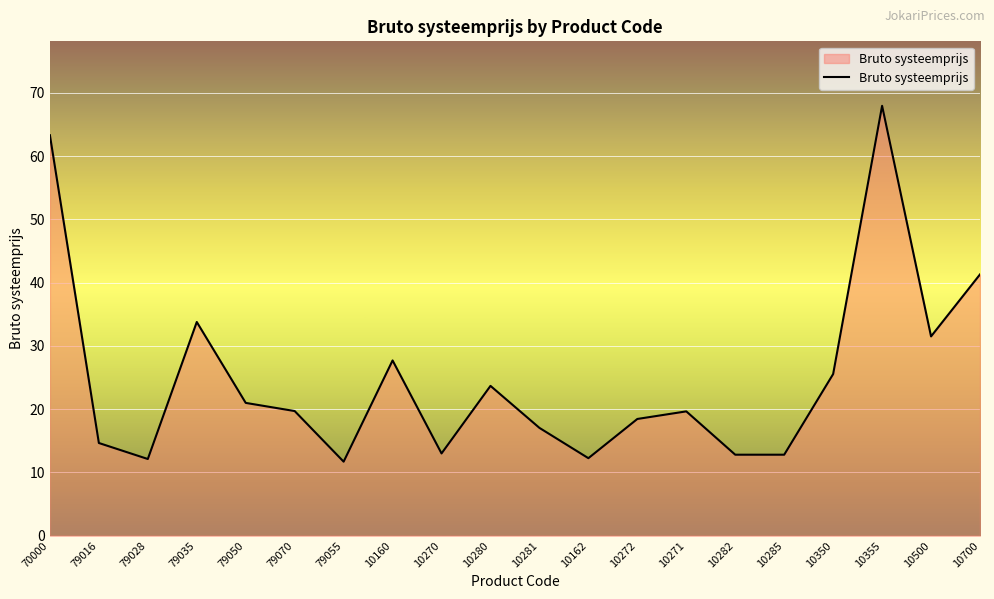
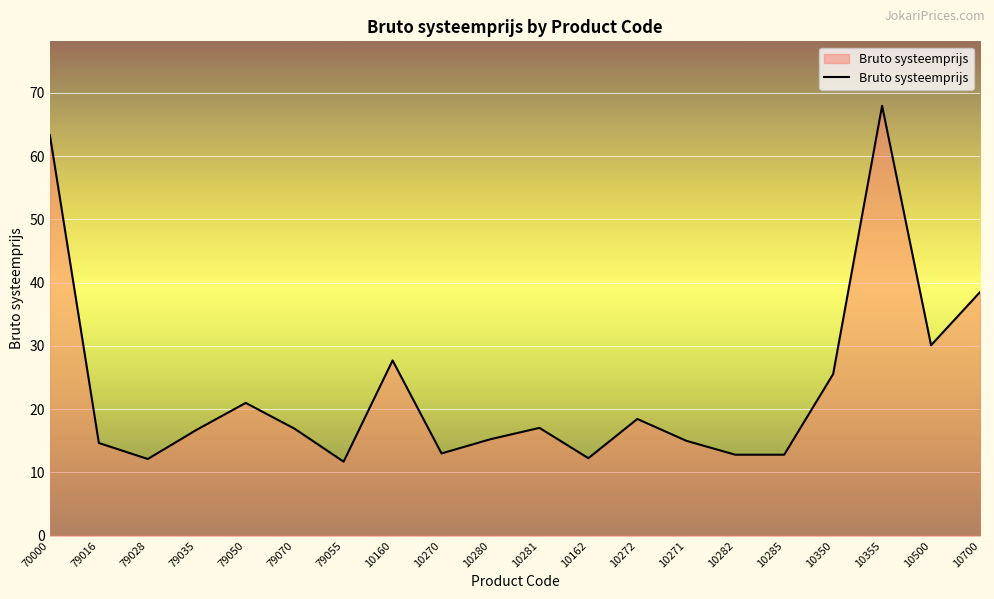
79035: 34 -> 17
79070: 20 -> 17
10280: 24 -> 15
10271: 20 -> 15
10500: 32 -> 30
10700: 41 -> 39
